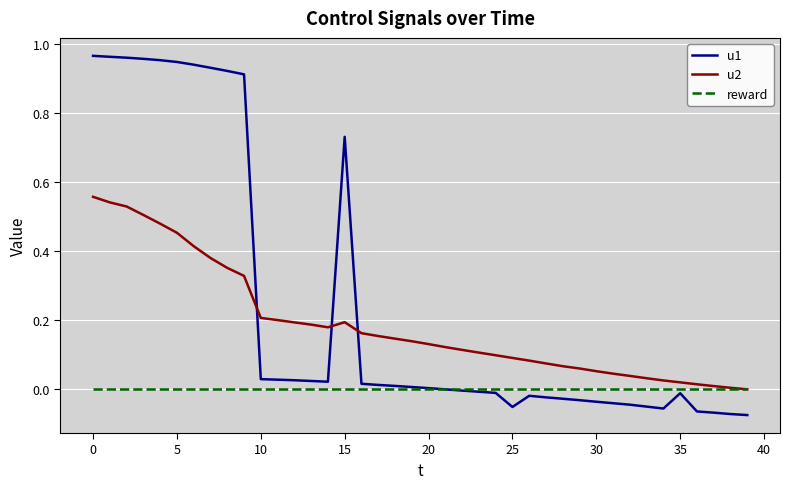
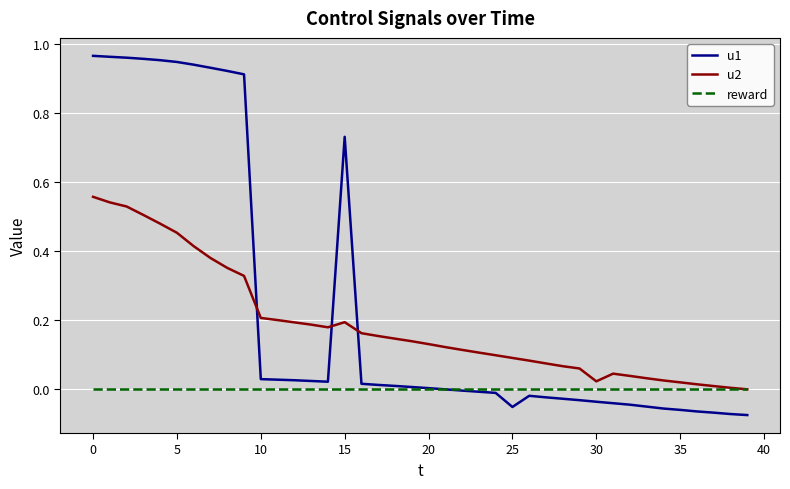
u2, 30: 0.05 -> 0.02
u1, 35: -0.01 -> -0.06
